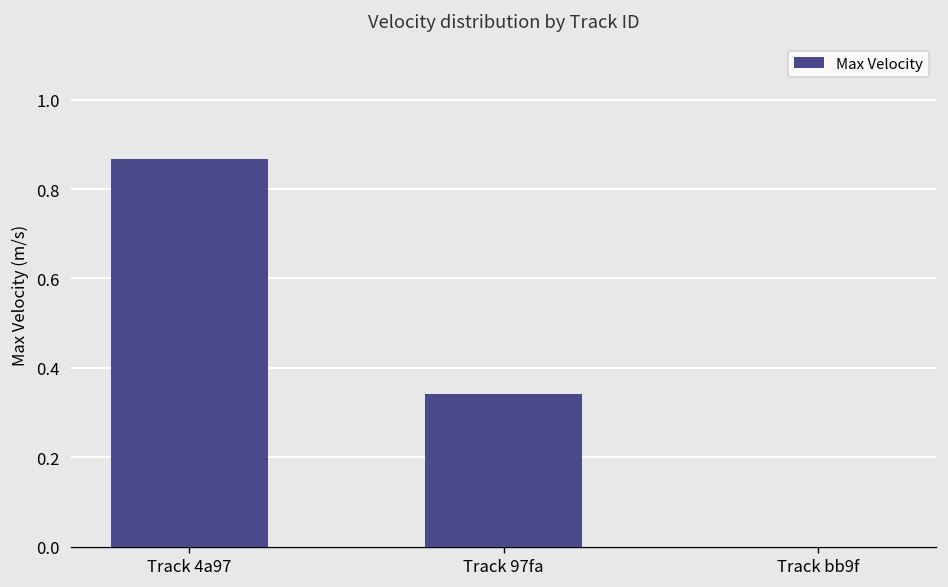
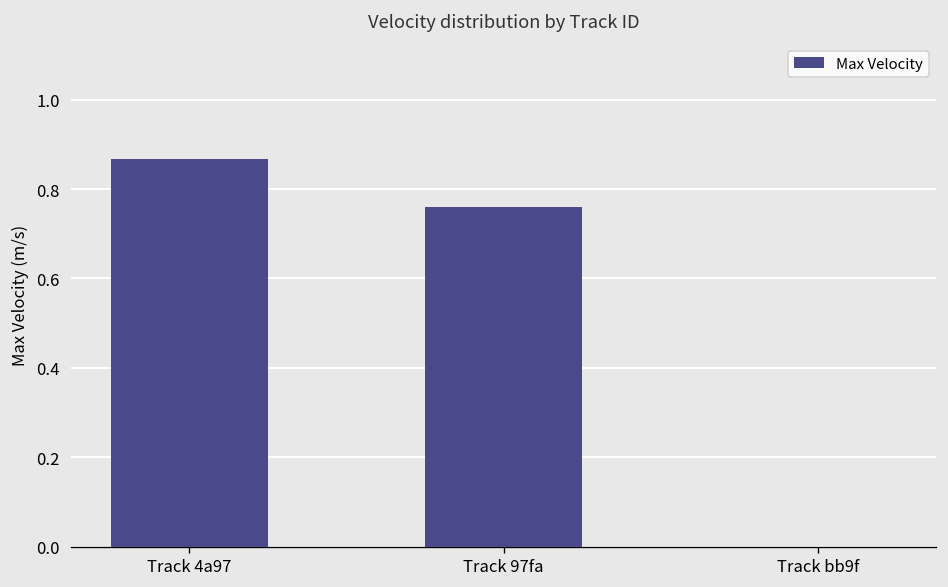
Track 97fa: 0.34 -> 0.76
